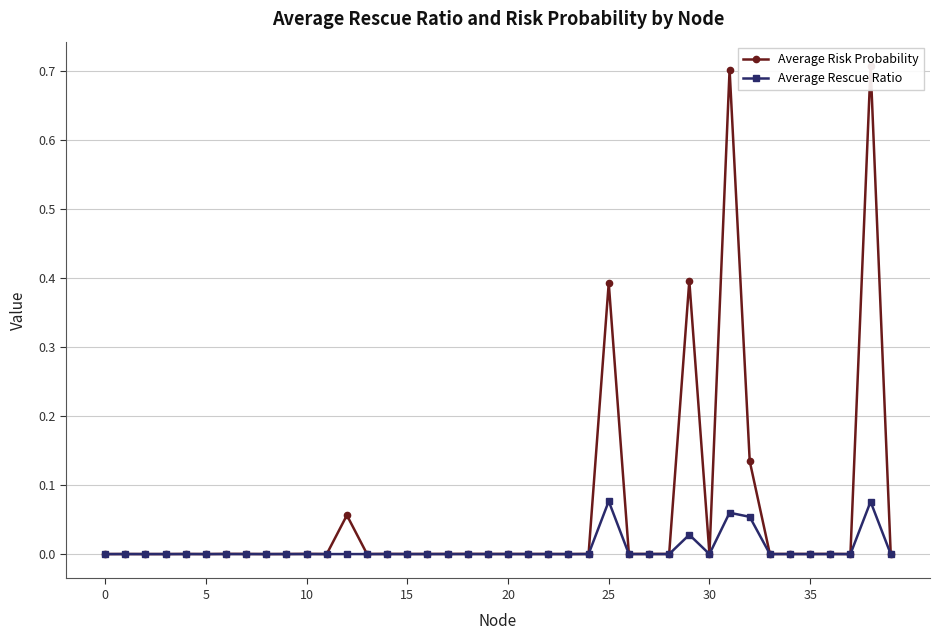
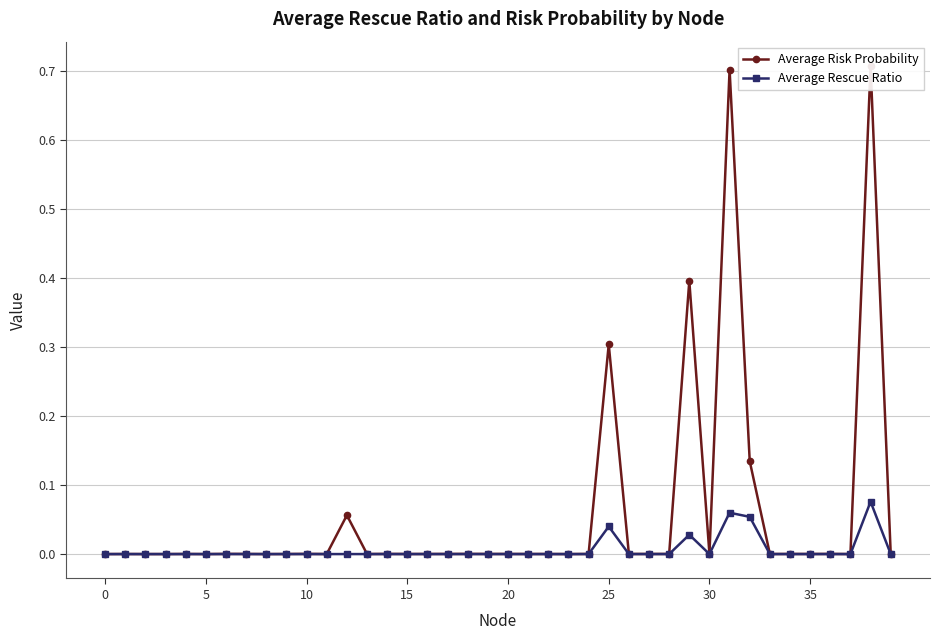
Average Risk Probability, 25: 0.39 -> 0.30
Average Rescue Ratio, 25: 0.08 -> 0.04
